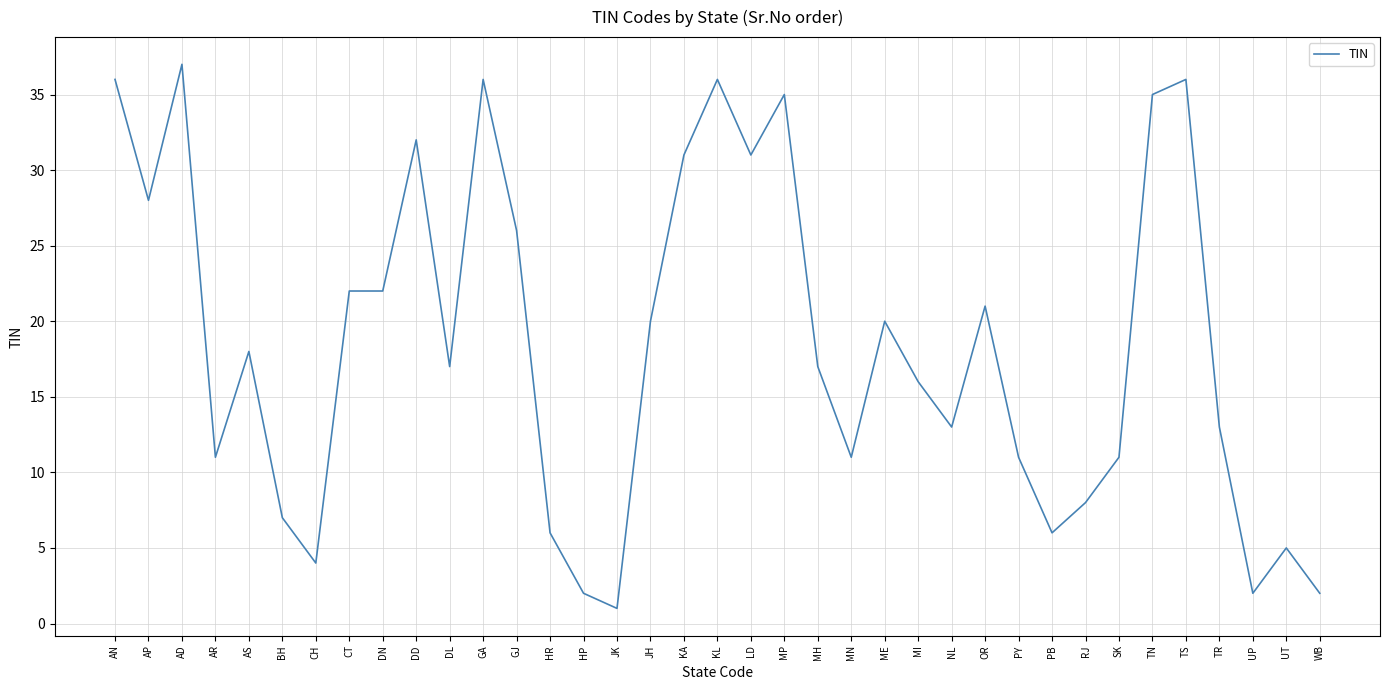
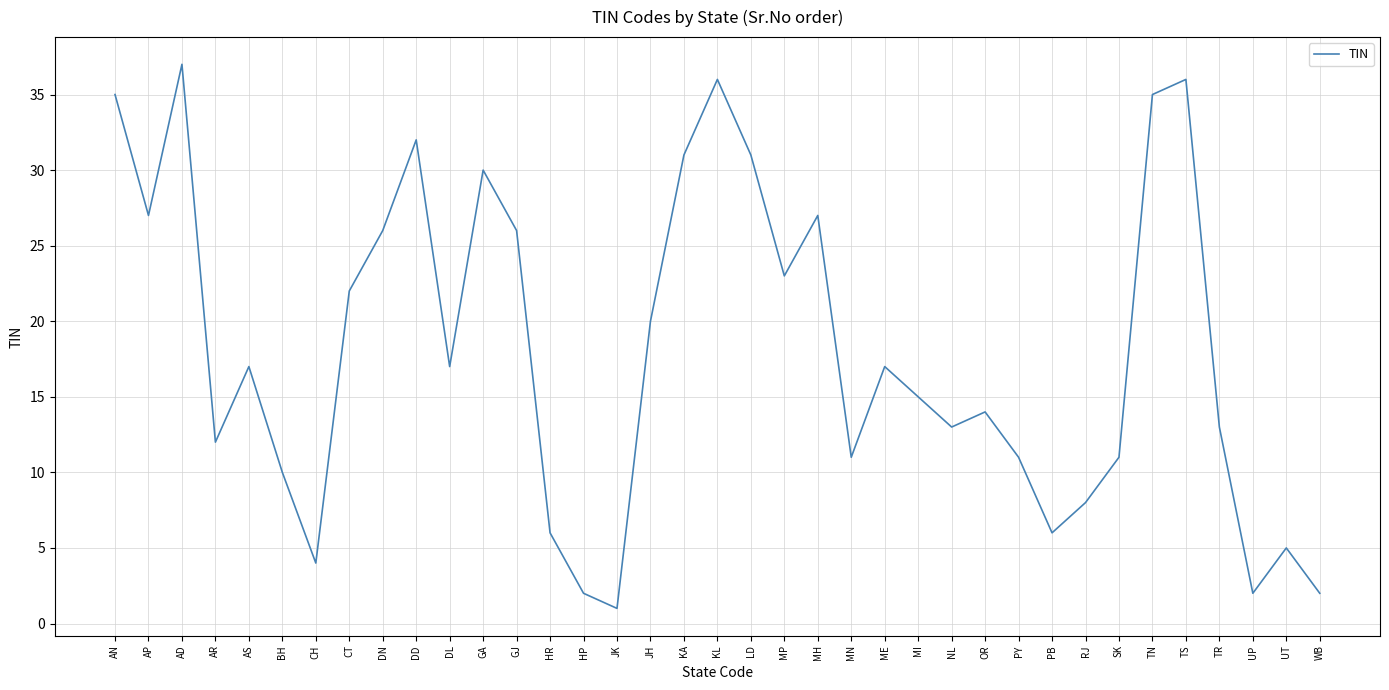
AN: 36 -> 35
AP: 28 -> 27
AR: 11 -> 12
AS: 18 -> 17
BH: 7 -> 10
DN: 22 -> 26
GA: 36 -> 30
MP: 35 -> 23
MH: 17 -> 27
ME: 20 -> 17
MI: 16 -> 15
OR: 21 -> 14
